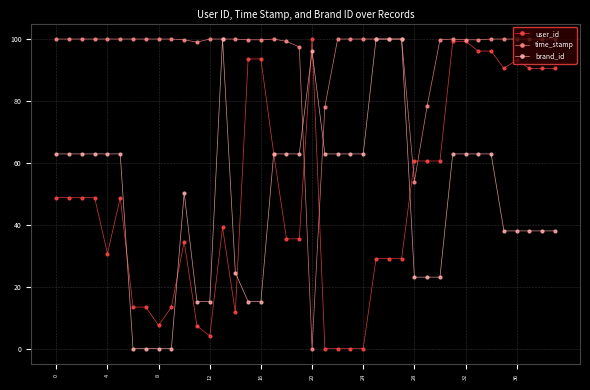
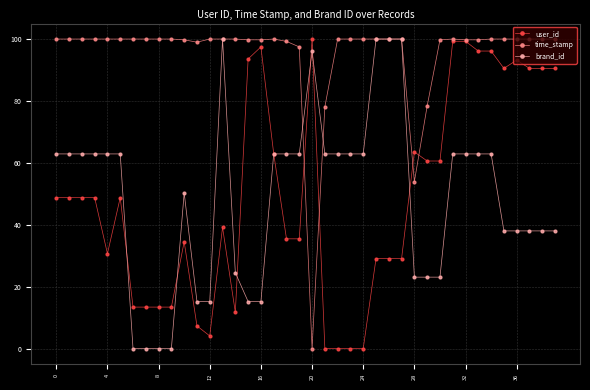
user_id, 8: 7 -> 13
user_id, 16: 94 -> 97
user_id, 28: 61 -> 64
